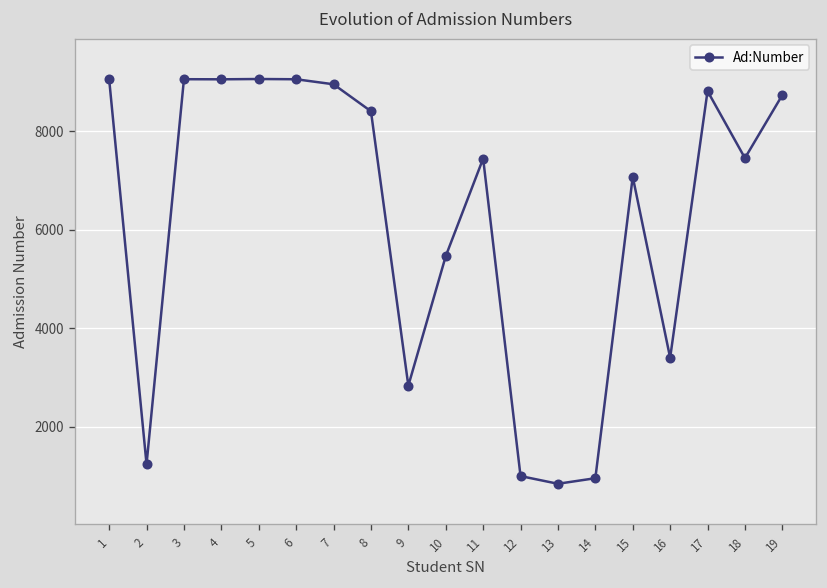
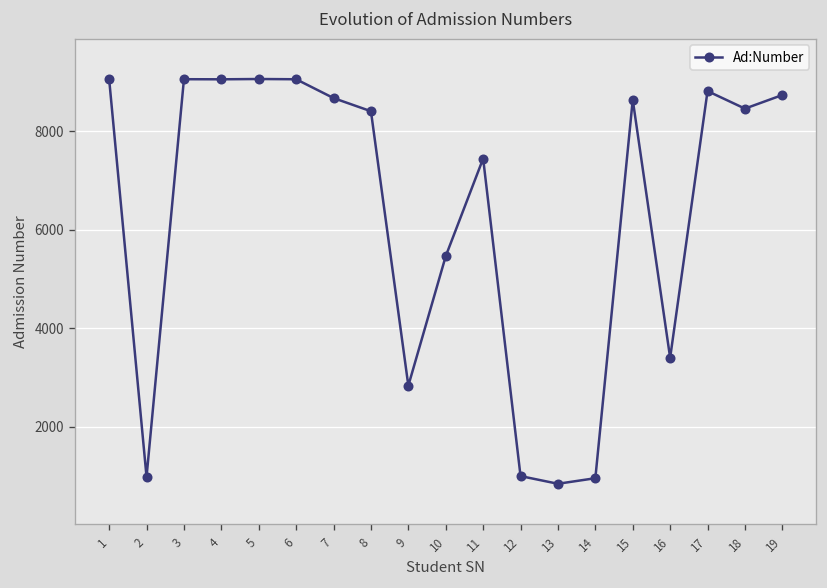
2: 1200 -> 1000
7: 9000 -> 8700
15: 7100 -> 8600
18: 7500 -> 8500
